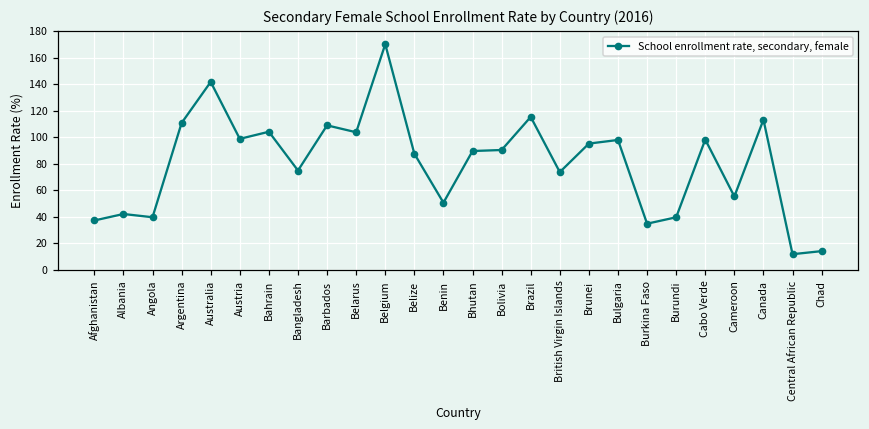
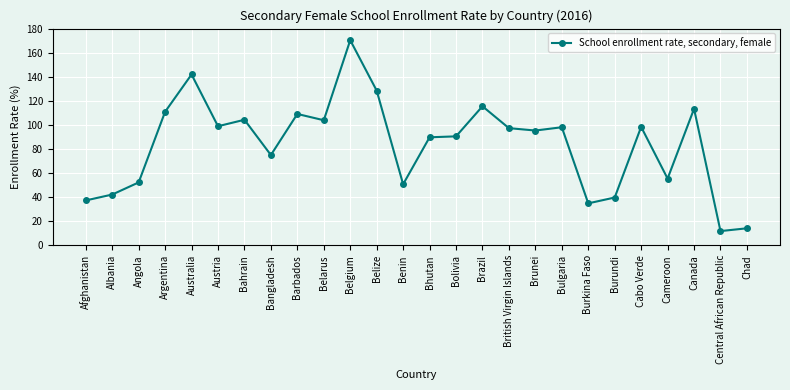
Angola: 40 -> 52
Belize: 88 -> 129
British Virgin Islands: 74 -> 97
